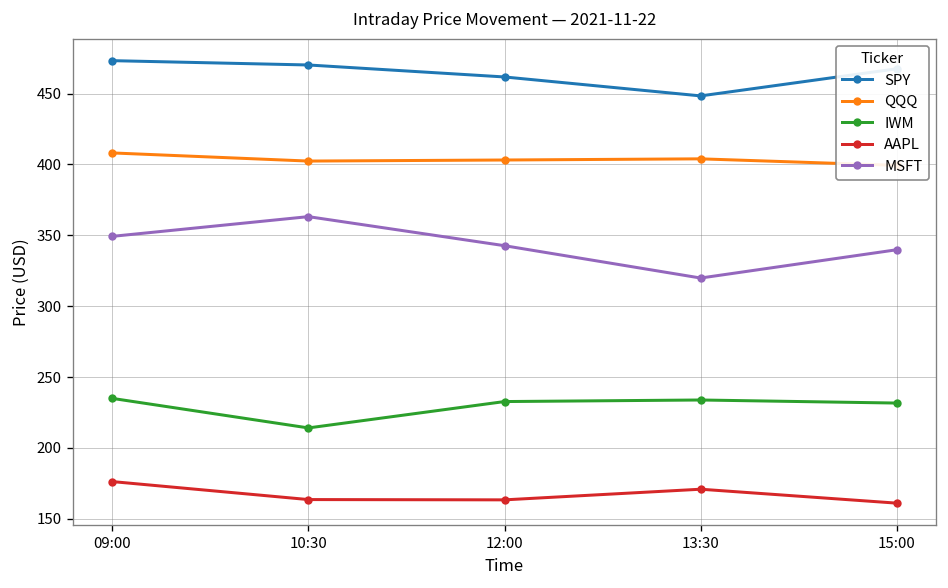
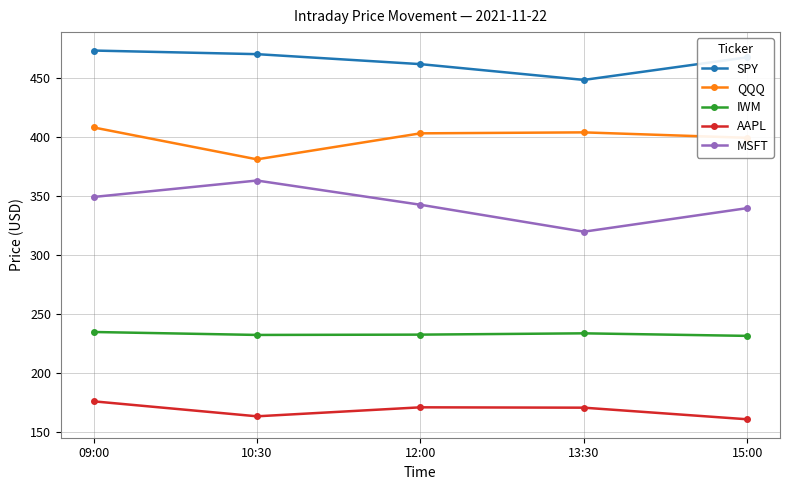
QQQ, 10:30: 402 -> 381
IWM, 10:30: 214 -> 232
AAPL, 12:00: 163 -> 171
